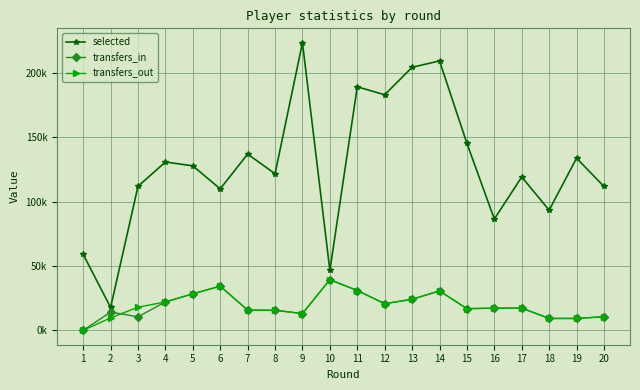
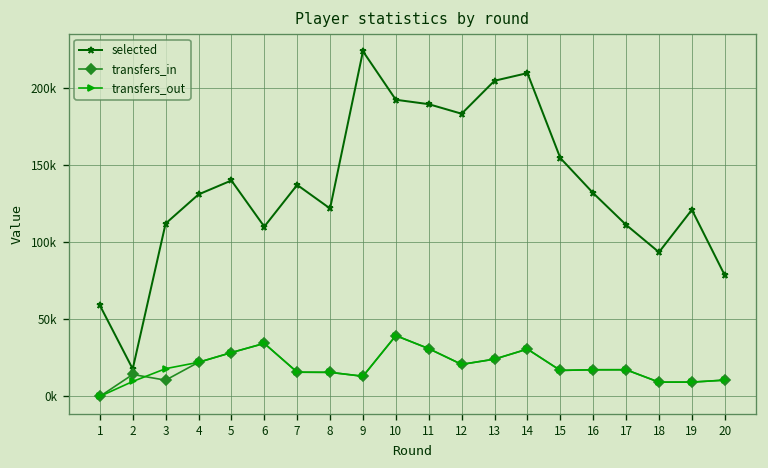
selected, 5: 128000 -> 140000
selected, 10: 47000 -> 192000
selected, 15: 145000 -> 154000
selected, 16: 87000 -> 132000
selected, 17: 119000 -> 111000
selected, 19: 134000 -> 121000
selected, 20: 112000 -> 78000
